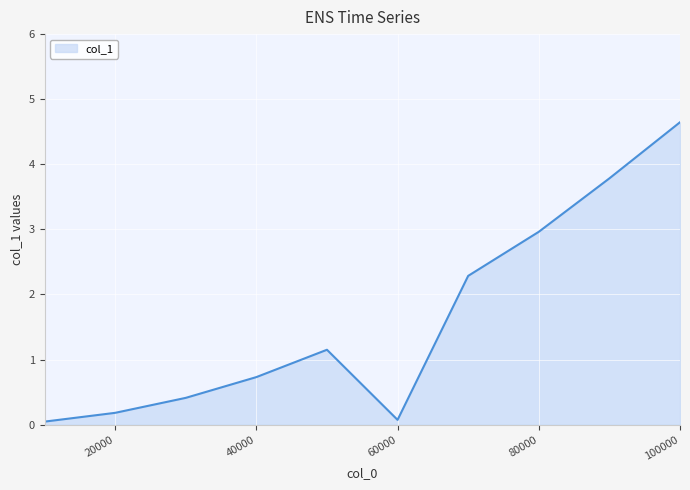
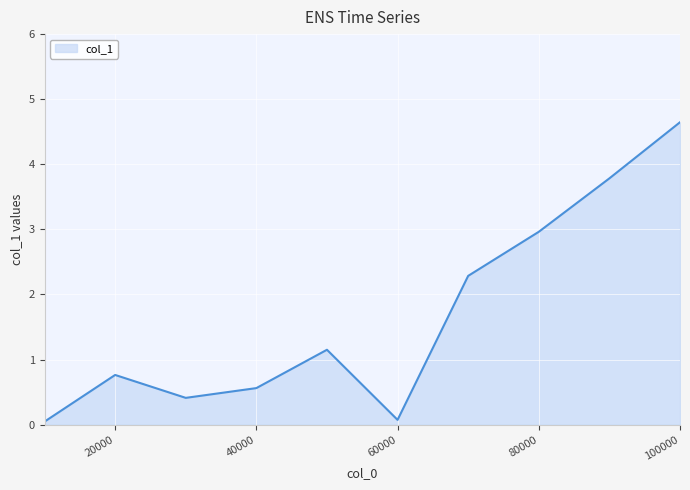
20000: 0.2 -> 0.8
40000: 0.7 -> 0.6
